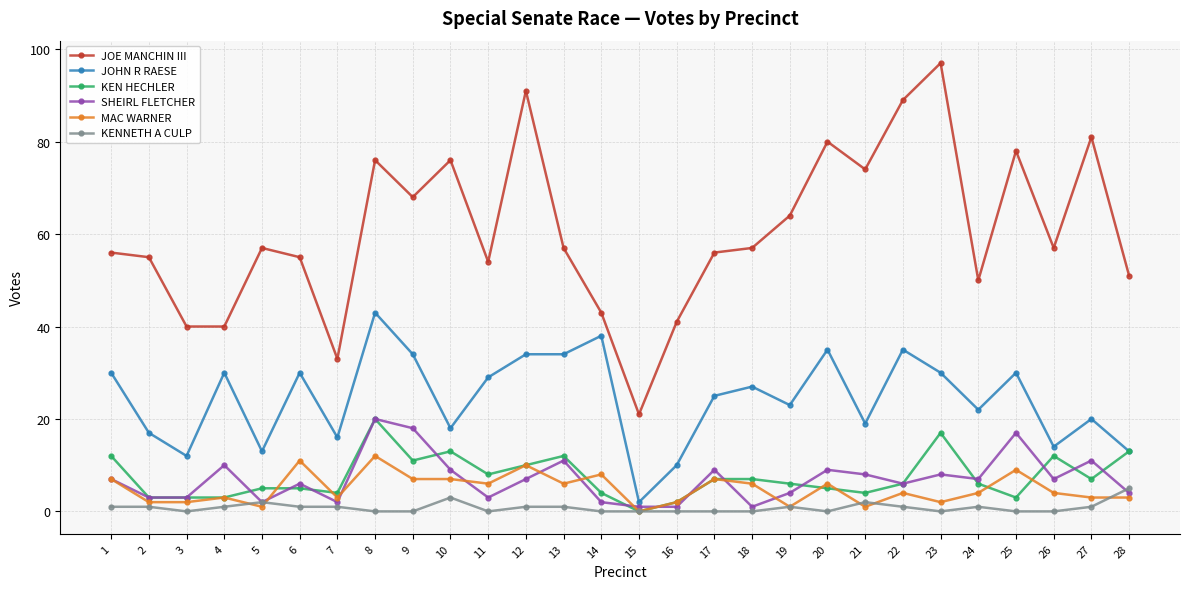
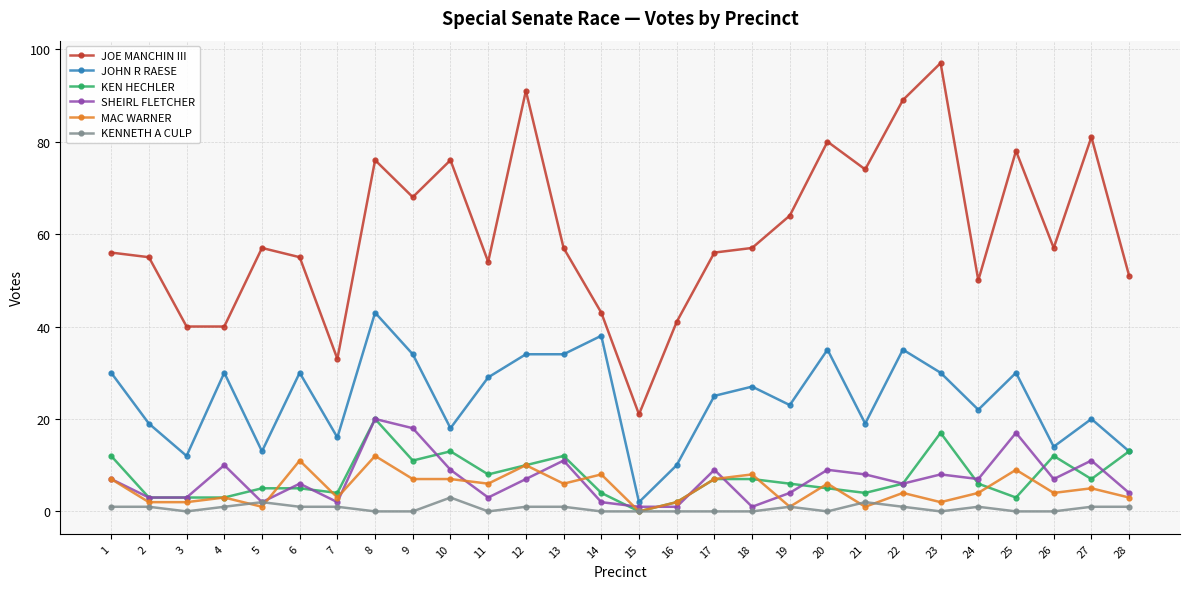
JOHN R RAESE, 2: 17 -> 19
MAC WARNER, 18: 6 -> 8
MAC WARNER, 27: 3 -> 5
KENNETH A CULP, 28: 5 -> 1
